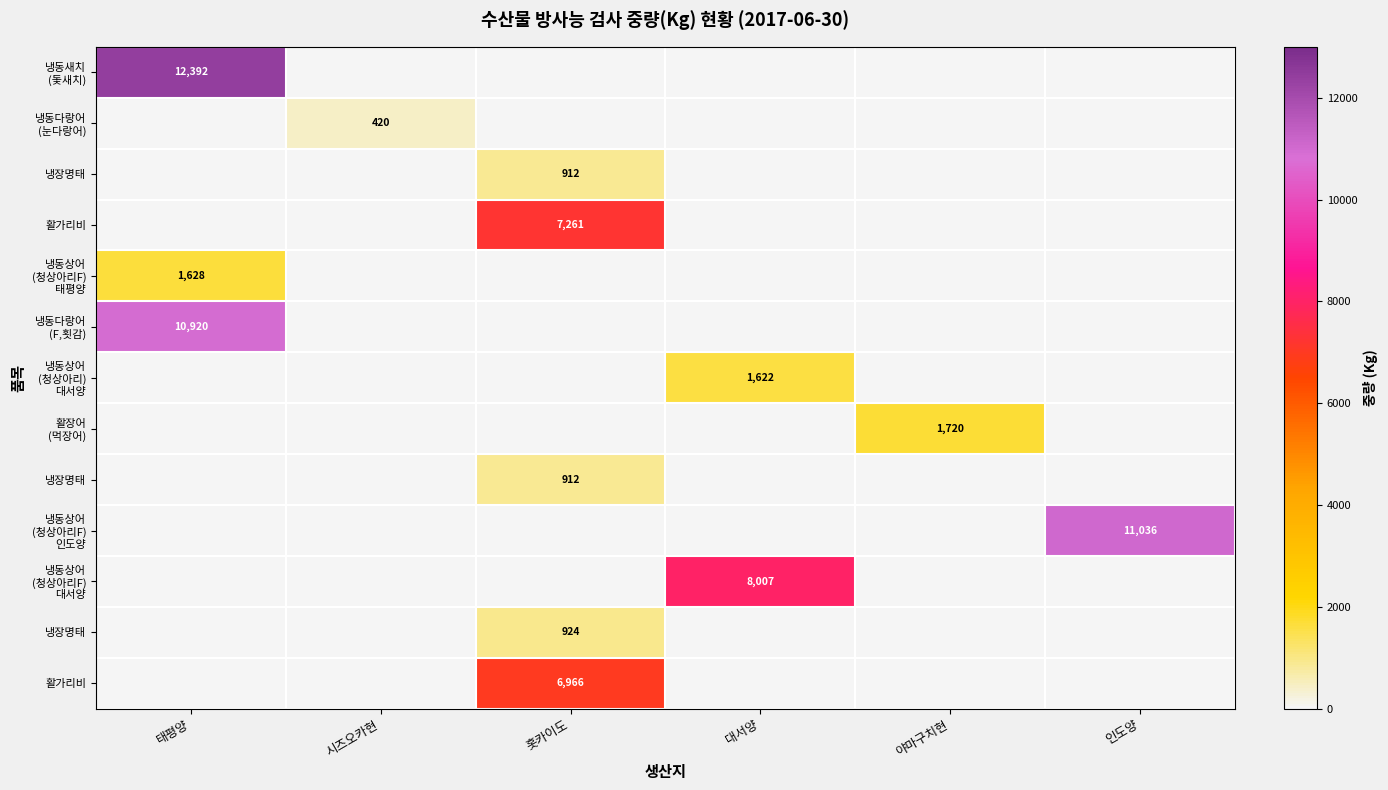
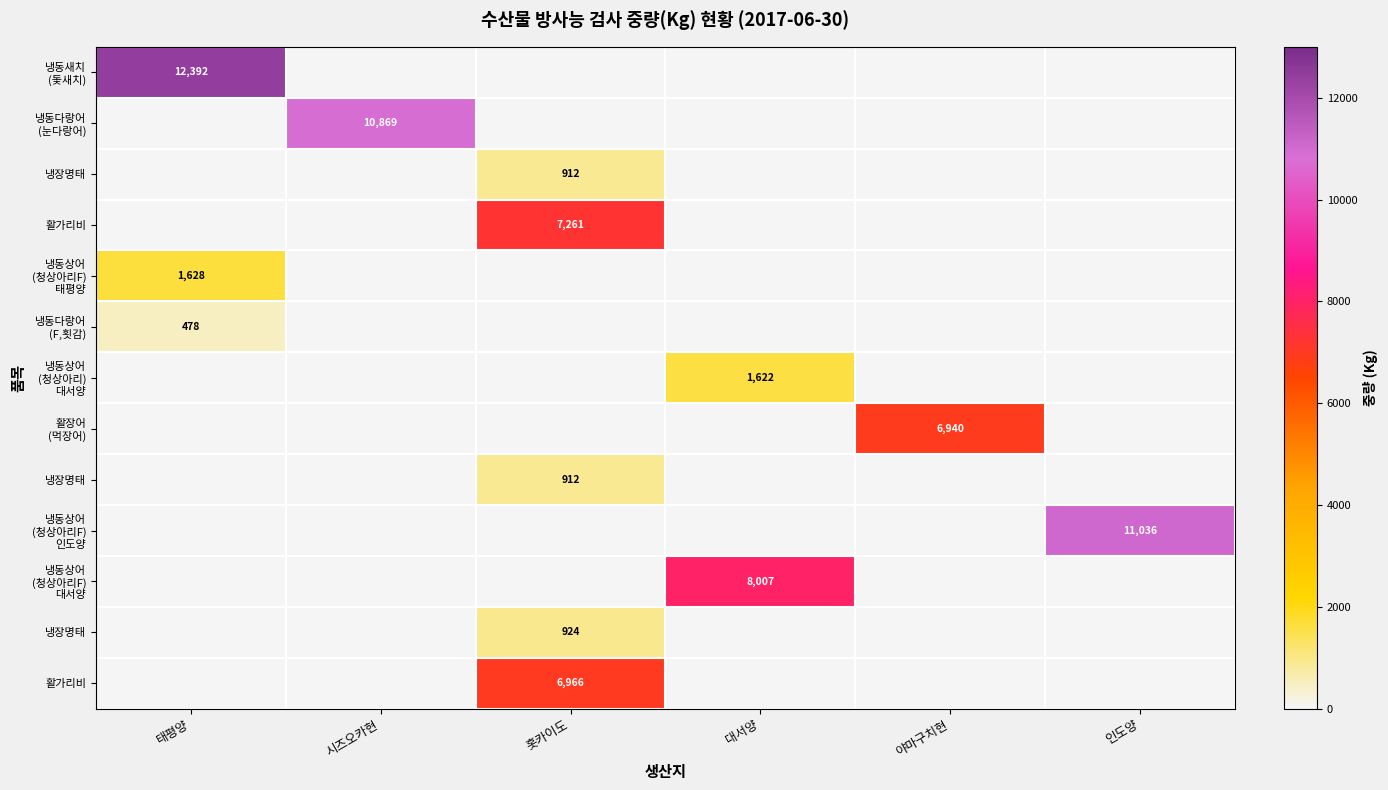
냉동다랑어 (눈다랑어), 시즈오카현: 420 -> 10,869
냉동다랑어 (F,횟감), 태평양: 10,920 -> 478
활장어 (먹장어), 야마구치현: 1,720 -> 6,940
